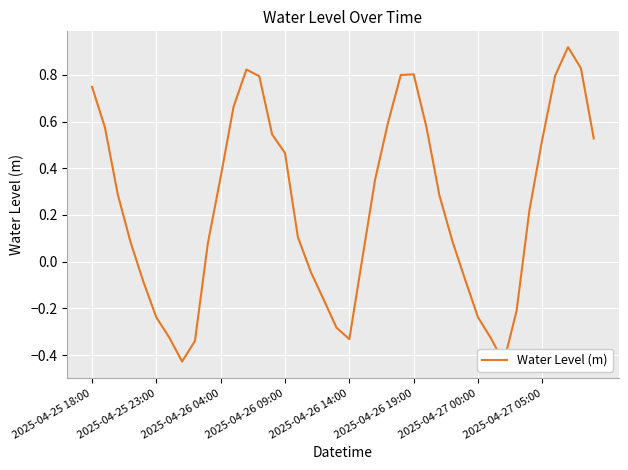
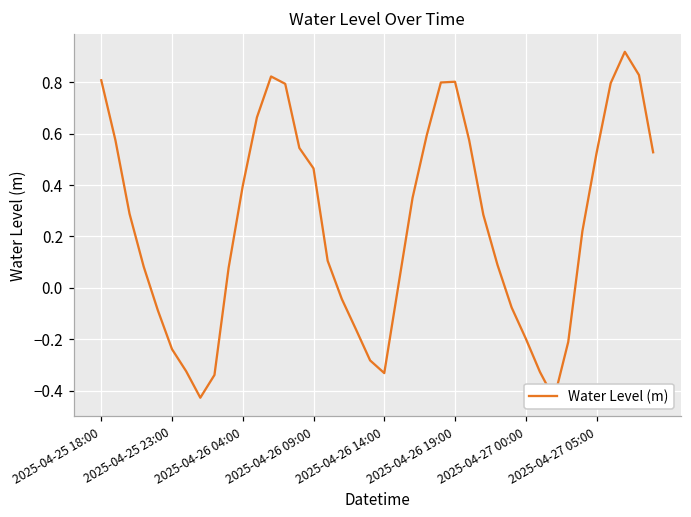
2025-04-25 18:00: 0.75 -> 0.81
2025-04-26 04:00: 0.36 -> 0.40
2025-04-27 00:00: -0.24 -> -0.20
